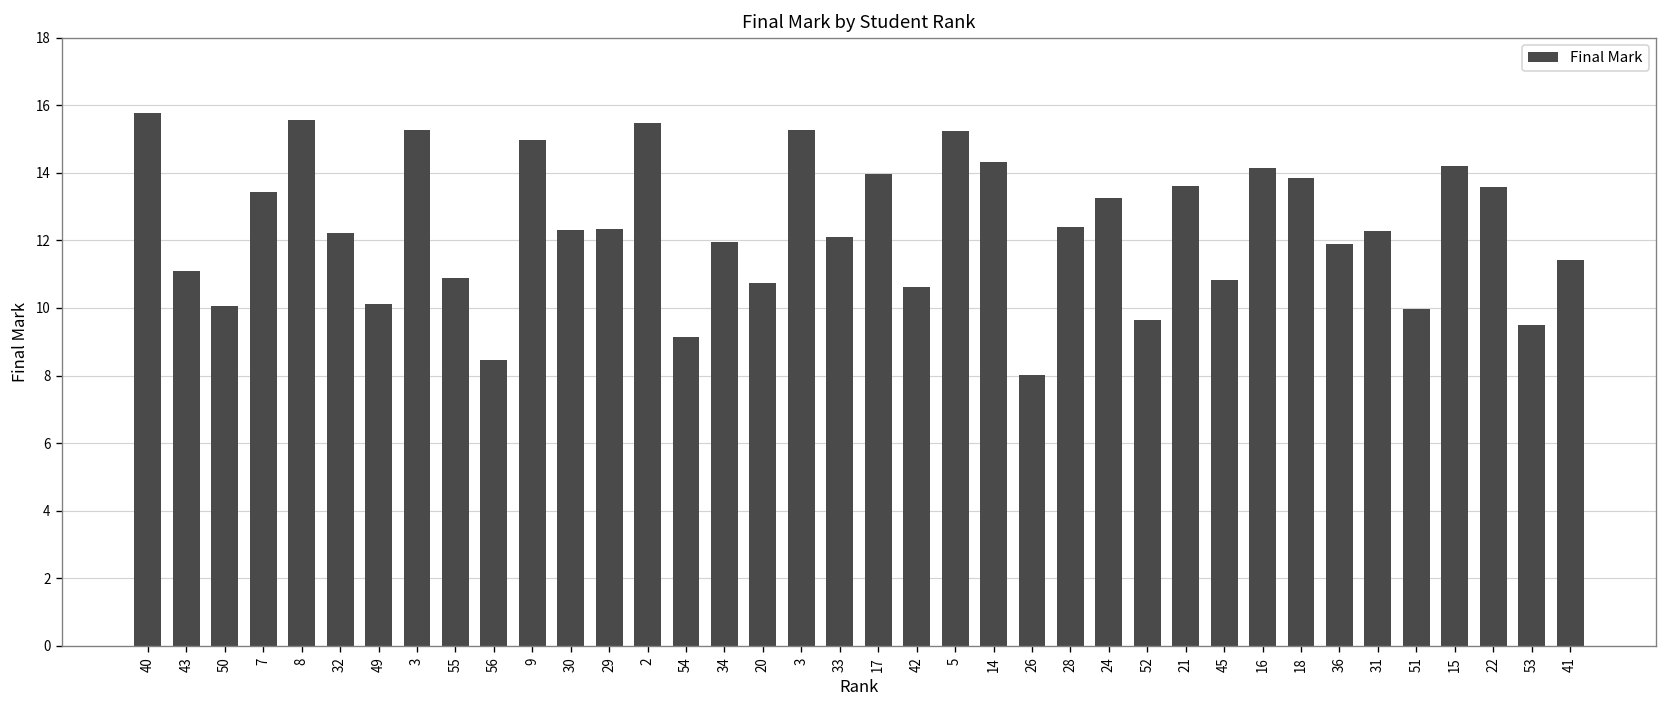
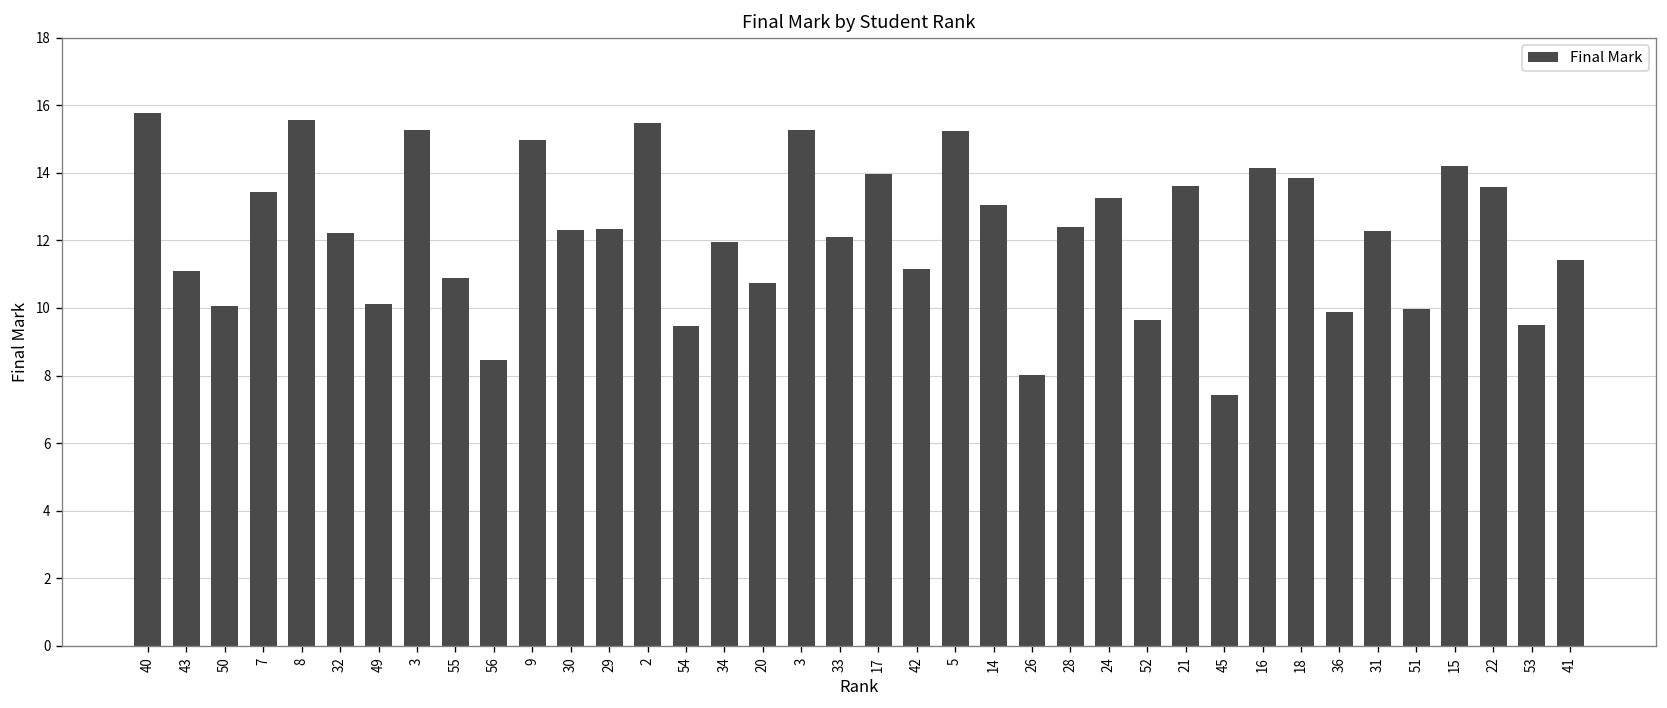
54: 9.1 -> 9.5
42: 10.6 -> 11.2
14: 14.3 -> 13.1
45: 10.8 -> 7.4
36: 11.9 -> 9.9
